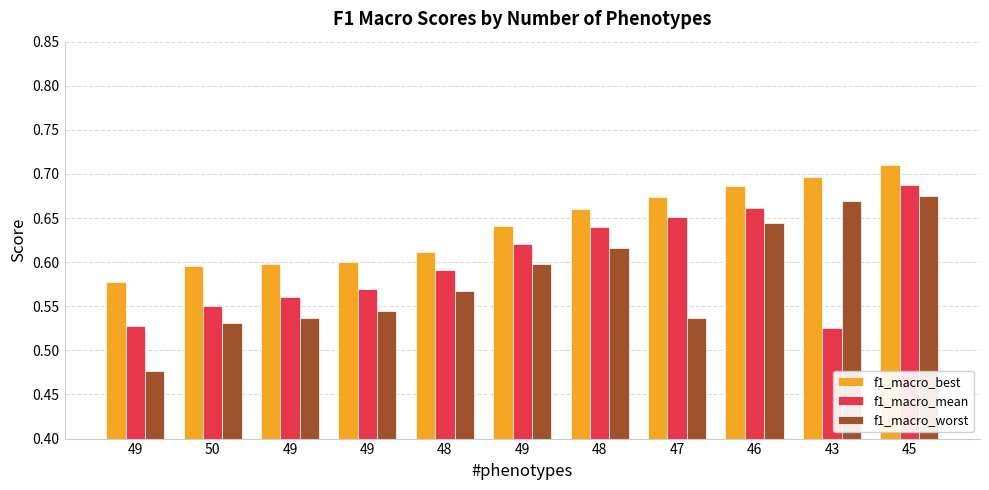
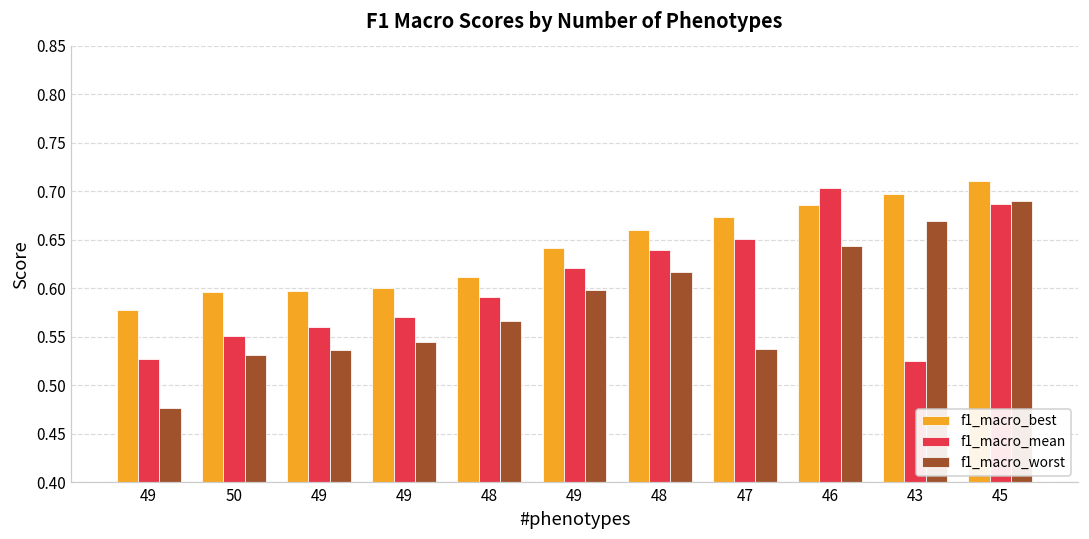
f1_macro_mean, 46: 0.66 -> 0.70
f1_macro_worst, 45: 0.67 -> 0.69
